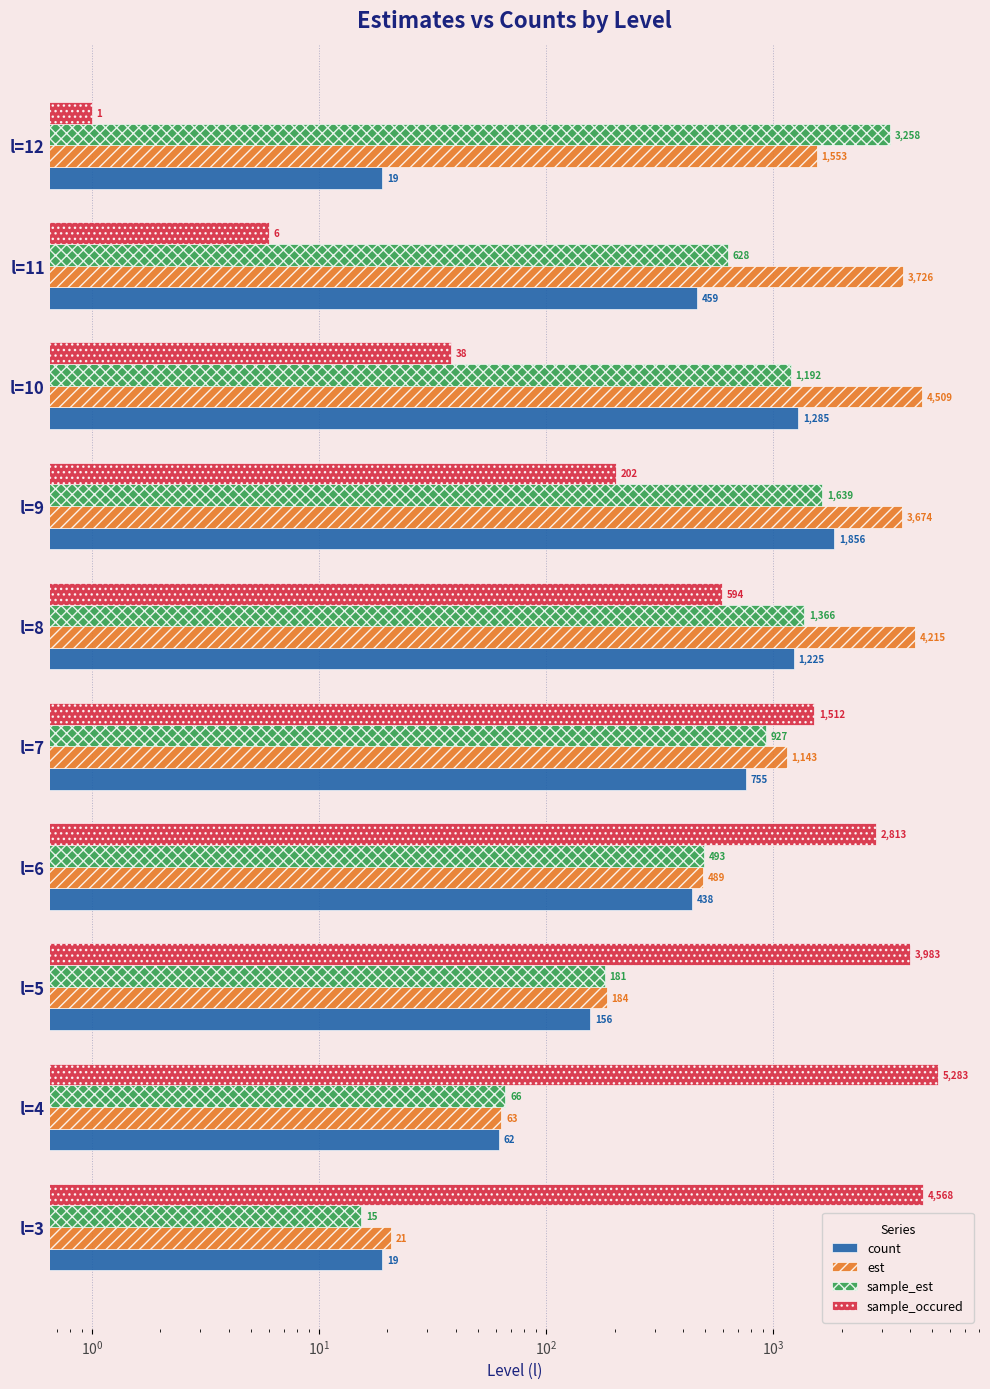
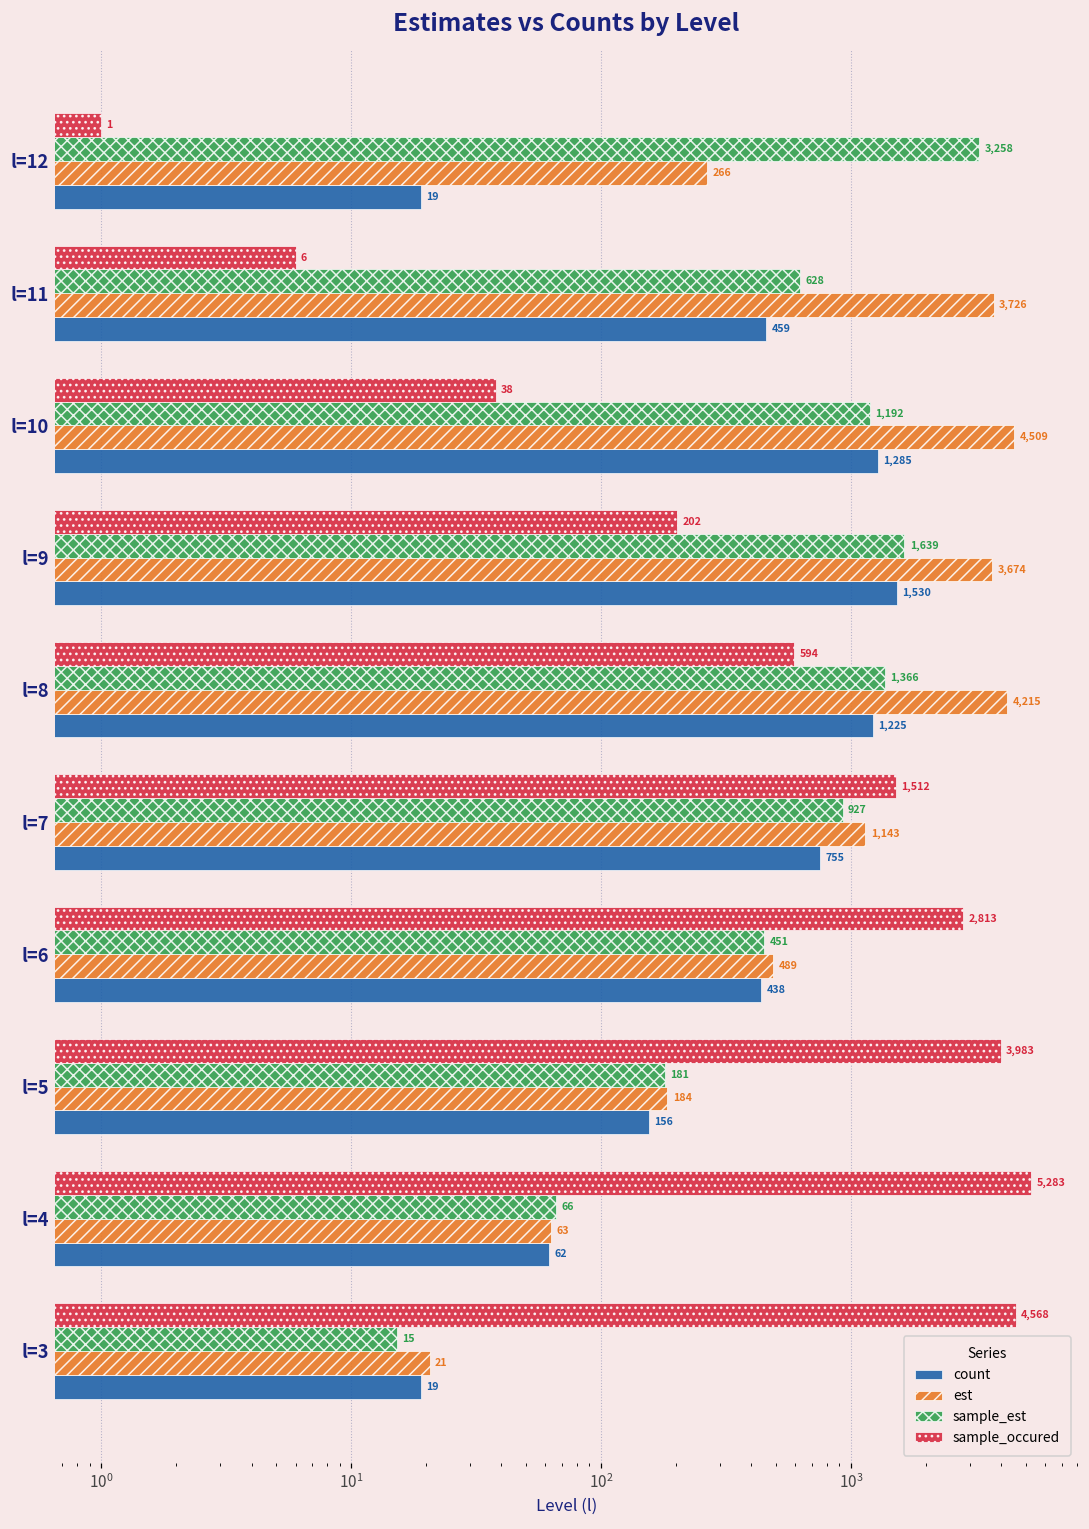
est, l=12: 1,553 -> 266
count, l=9: 1,856 -> 1,530
sample_est, l=6: 493 -> 451
